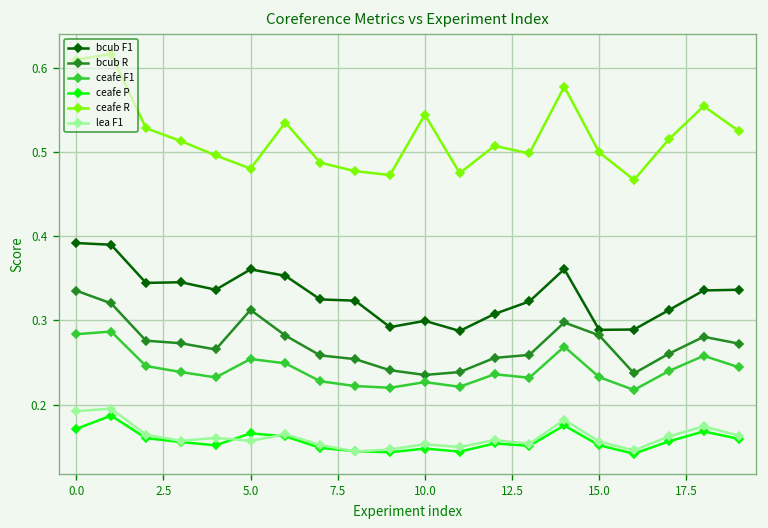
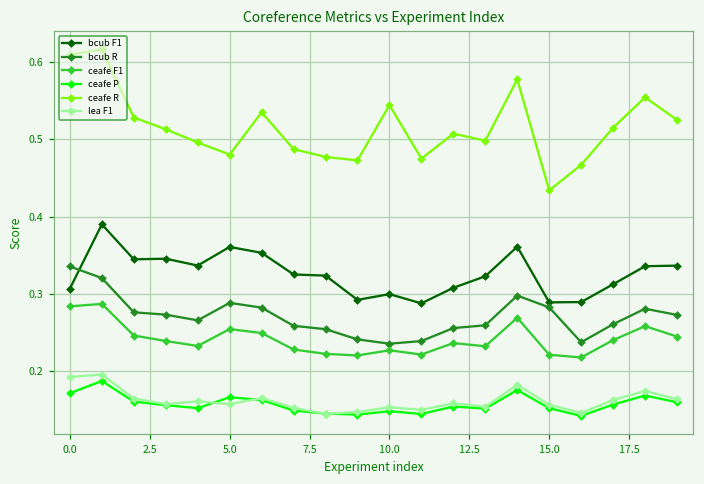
bcub F1, 0.0: 0.39 -> 0.31
bcub R, 5.0: 0.31 -> 0.29
ceafe F1, 15.0: 0.23 -> 0.22
ceafe R, 15.0: 0.50 -> 0.43
